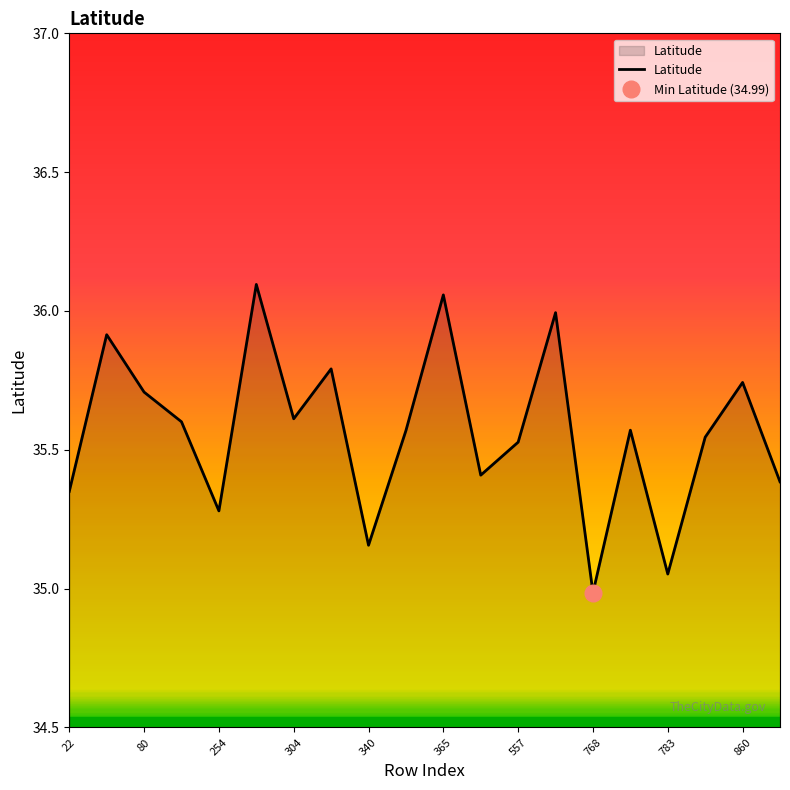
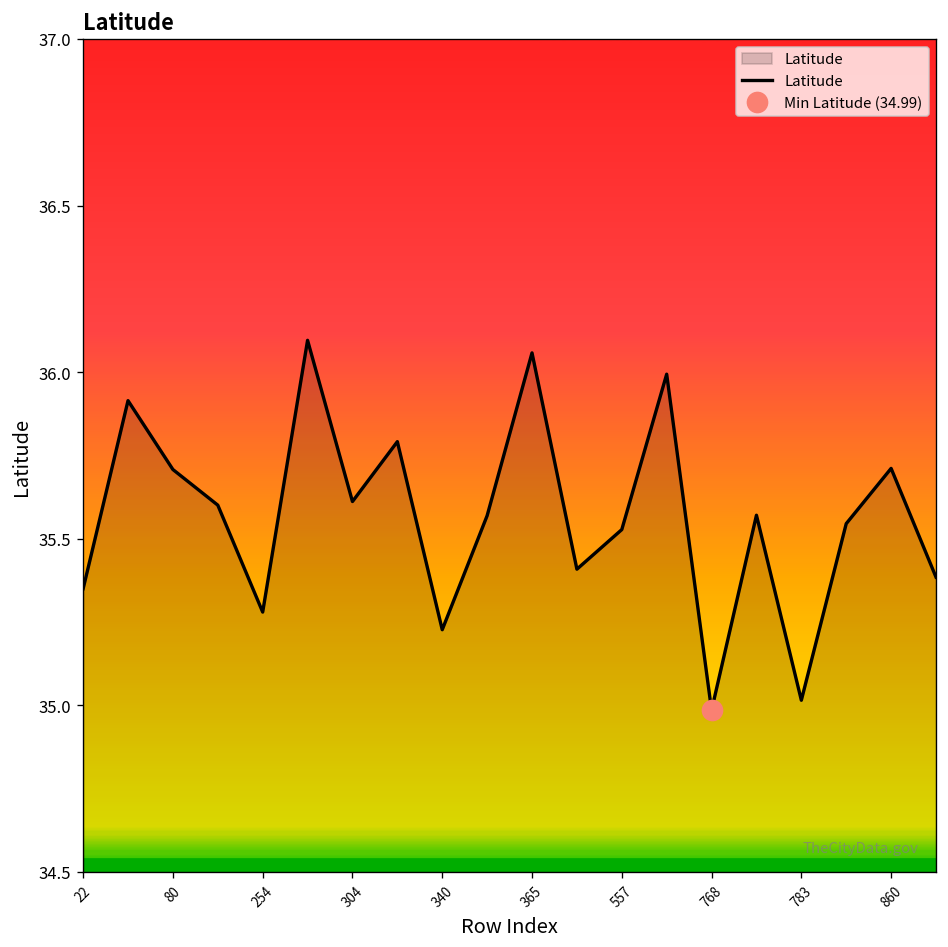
Latitude, 340: 35.16 -> 35.23
Latitude, 783: 35.05 -> 35.02
Latitude, 860: 35.74 -> 35.71
